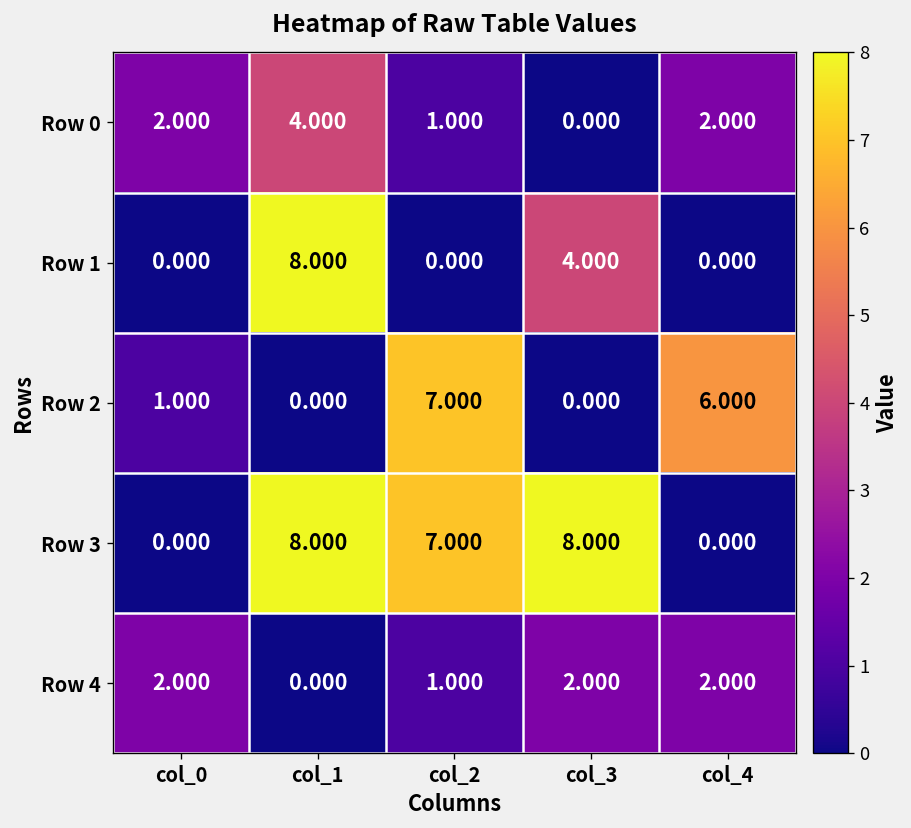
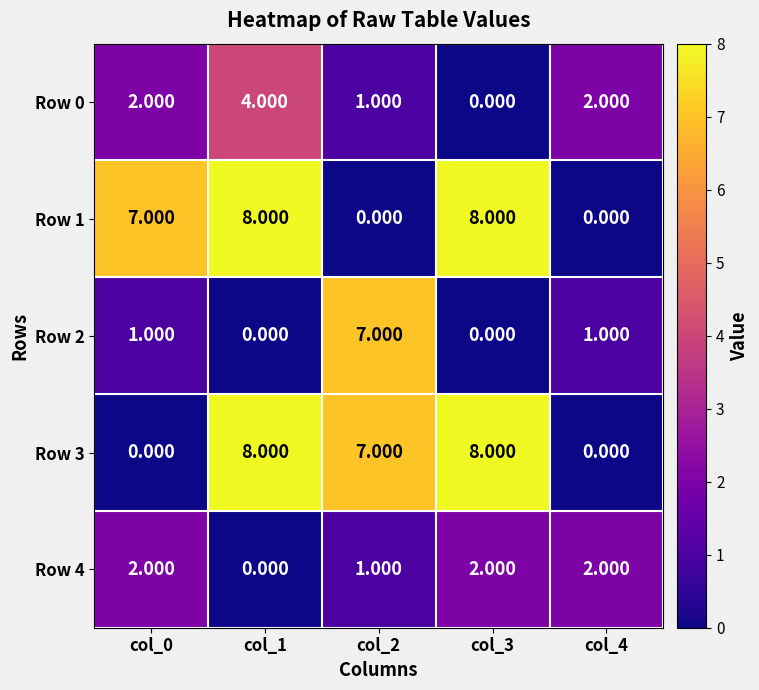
Row 1, col_0: 0.000 -> 7.000
Row 1, col_3: 4.000 -> 8.000
Row 2, col_4: 6.000 -> 1.000
